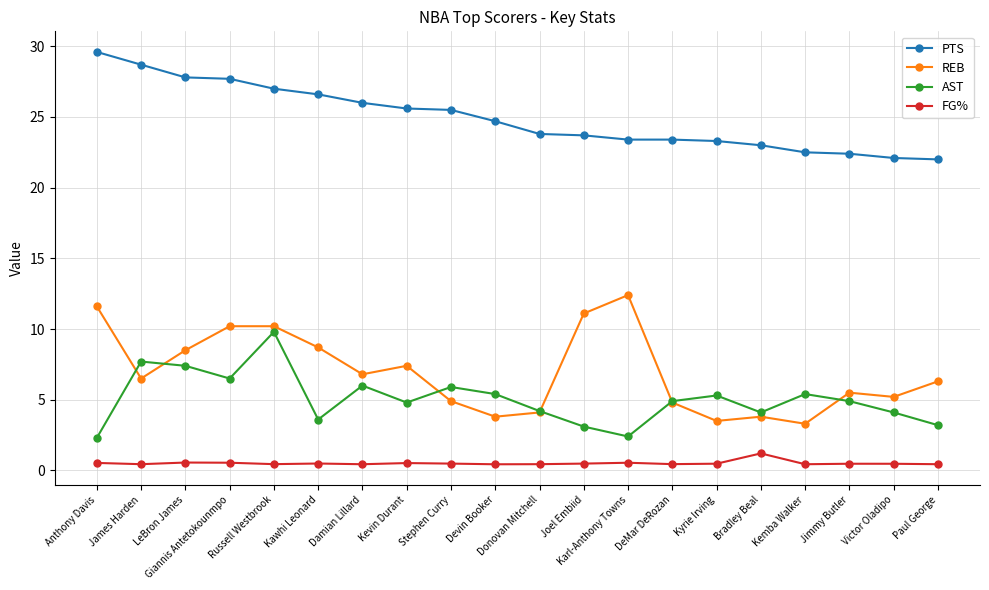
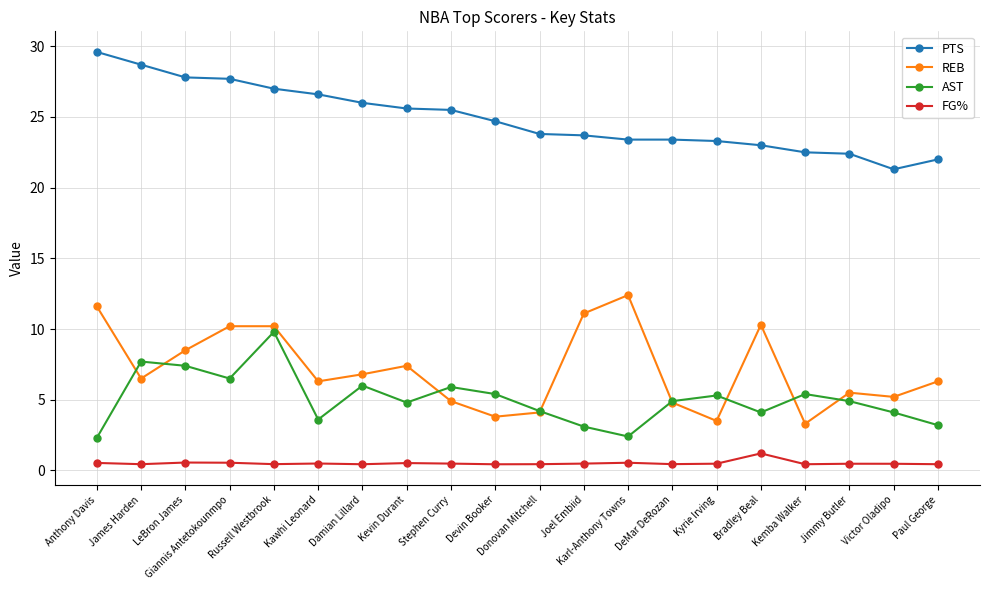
REB, Kawhi Leonard: 8.7 -> 6.3
REB, Bradley Beal: 3.8 -> 10.3
PTS, Victor Oladipo: 22.1 -> 21.3
